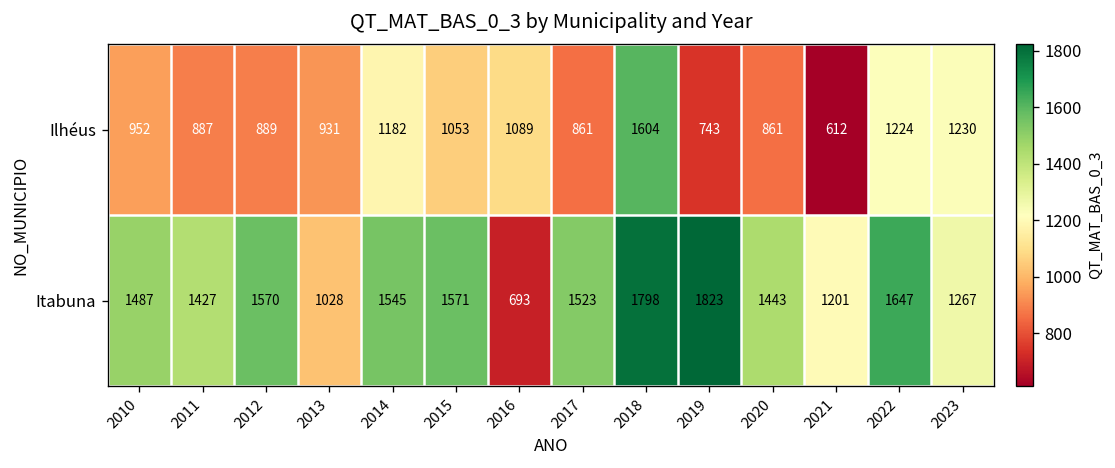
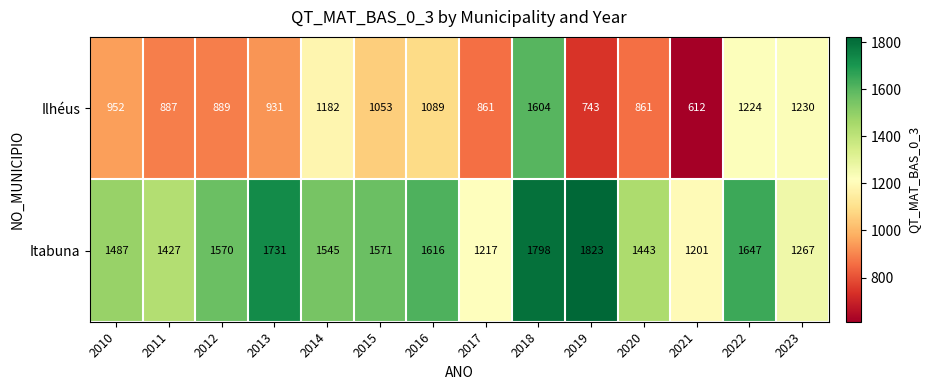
Itabuna, 2013: 1028 -> 1731
Itabuna, 2016: 693 -> 1616
Itabuna, 2017: 1523 -> 1217
